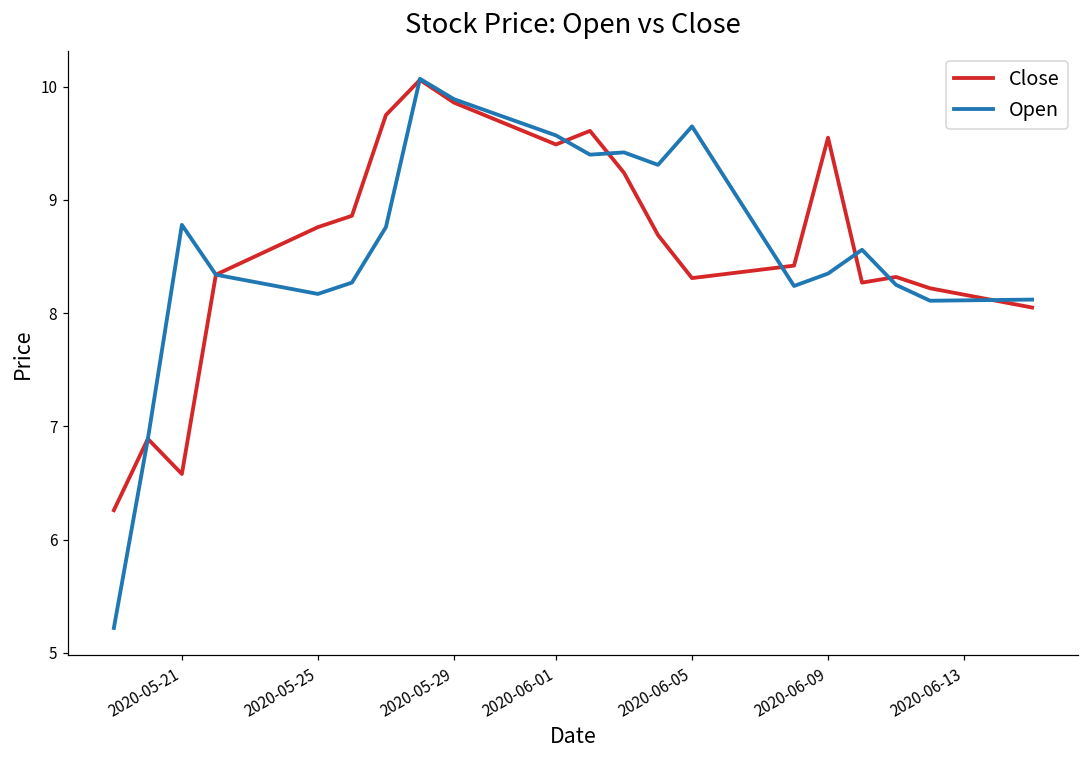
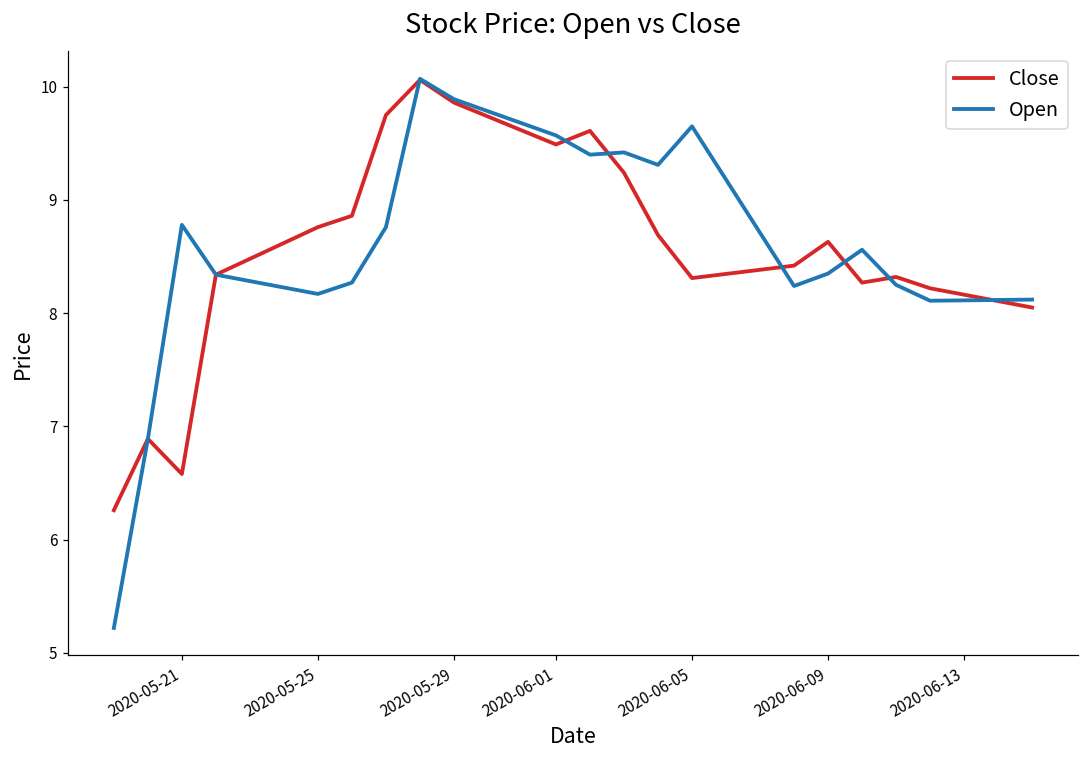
Close, 2020-06-09: 9.55 -> 8.63
